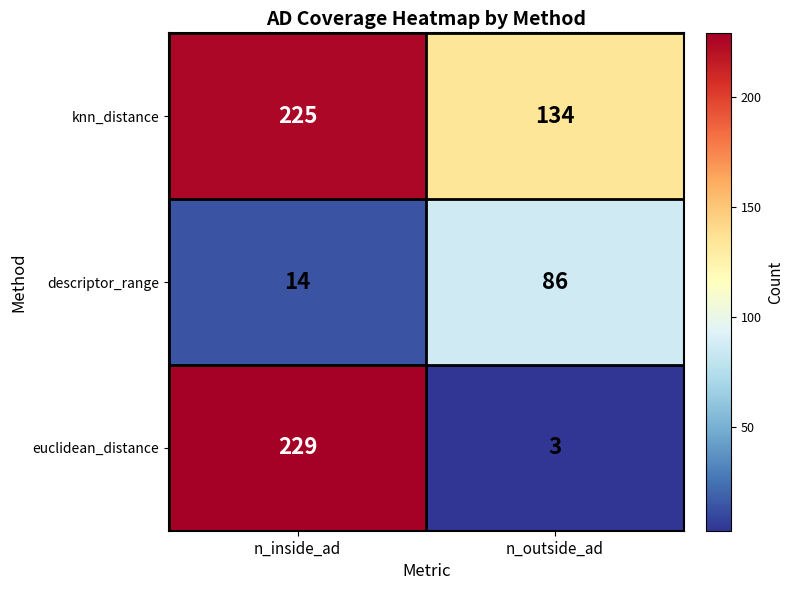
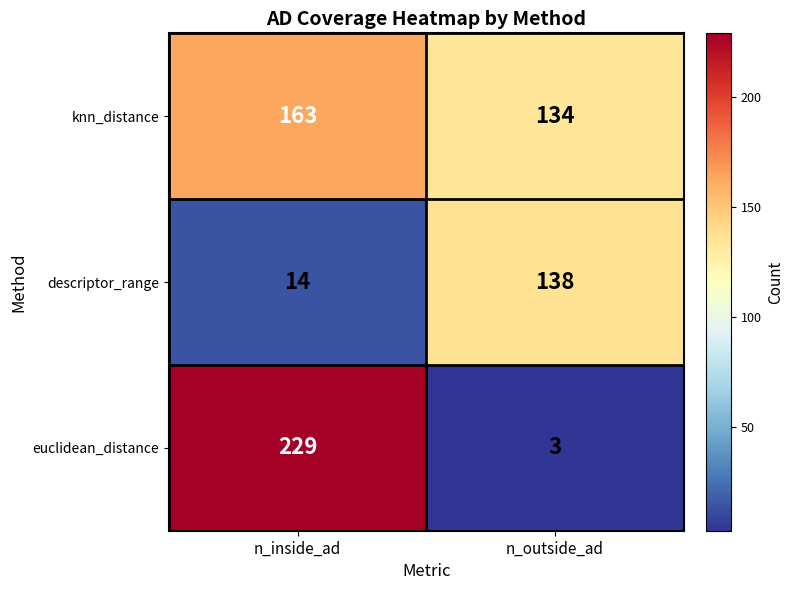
knn_distance, n_inside_ad: 225 -> 163
descriptor_range, n_outside_ad: 86 -> 138
